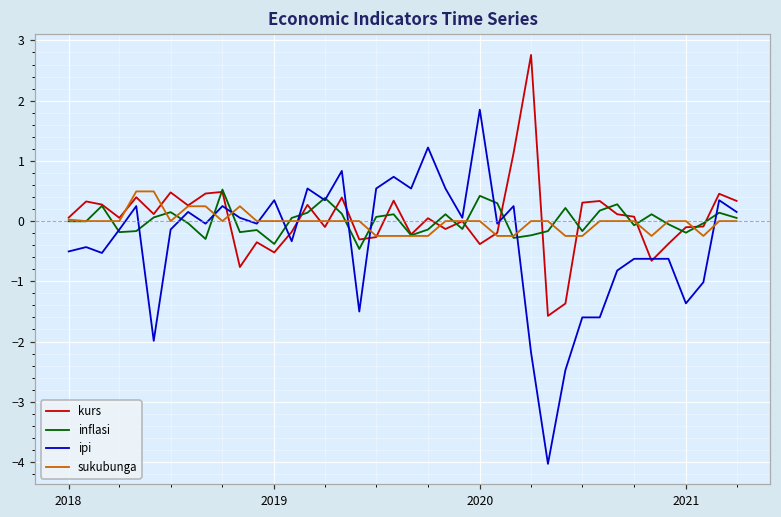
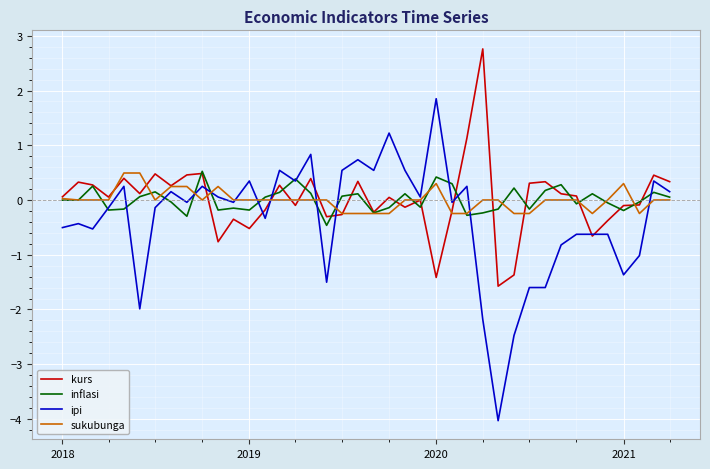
inflasi, 2019: -0.4 -> -0.2
kurs, 2020: -0.4 -> -1.4
sukubunga, 2020: 0.0 -> 0.3
sukubunga, 2021: 0.0 -> 0.3
